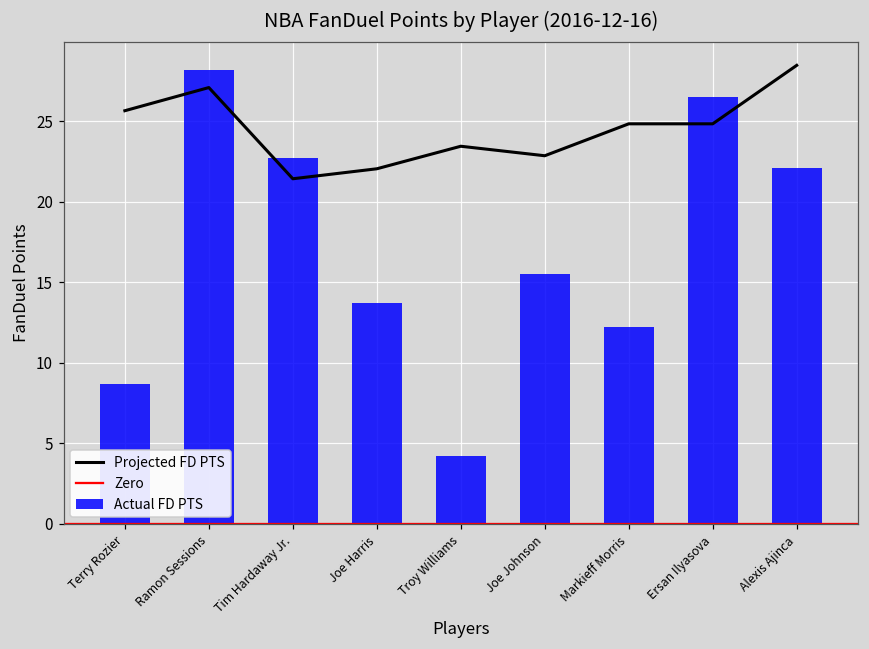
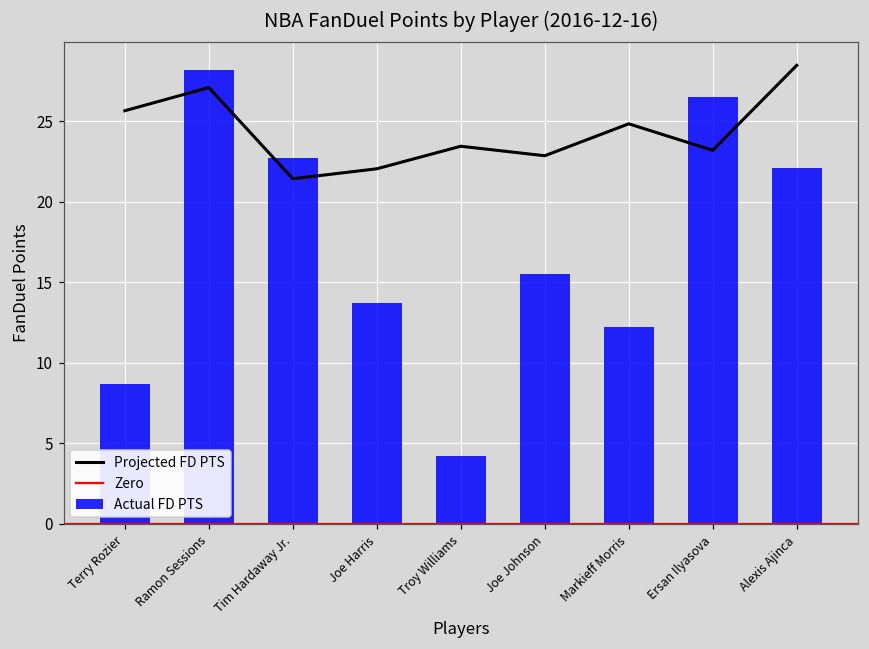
Projected FD PTS, Ersan Ilyasova: 24.8 -> 23.2
